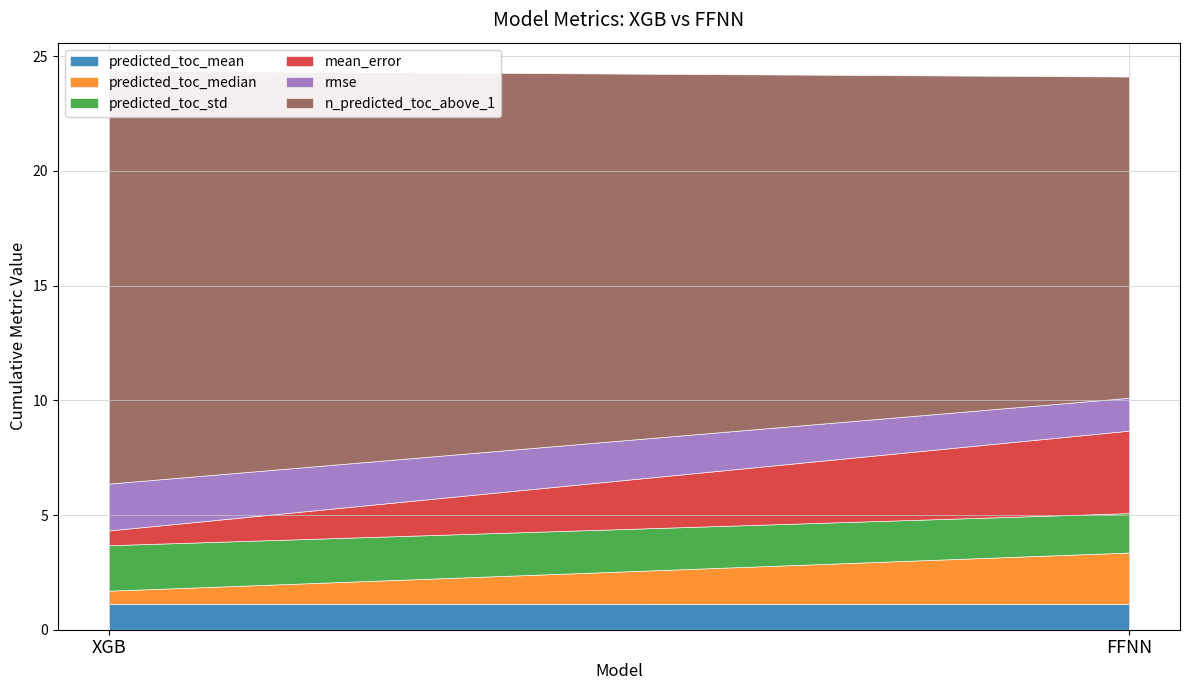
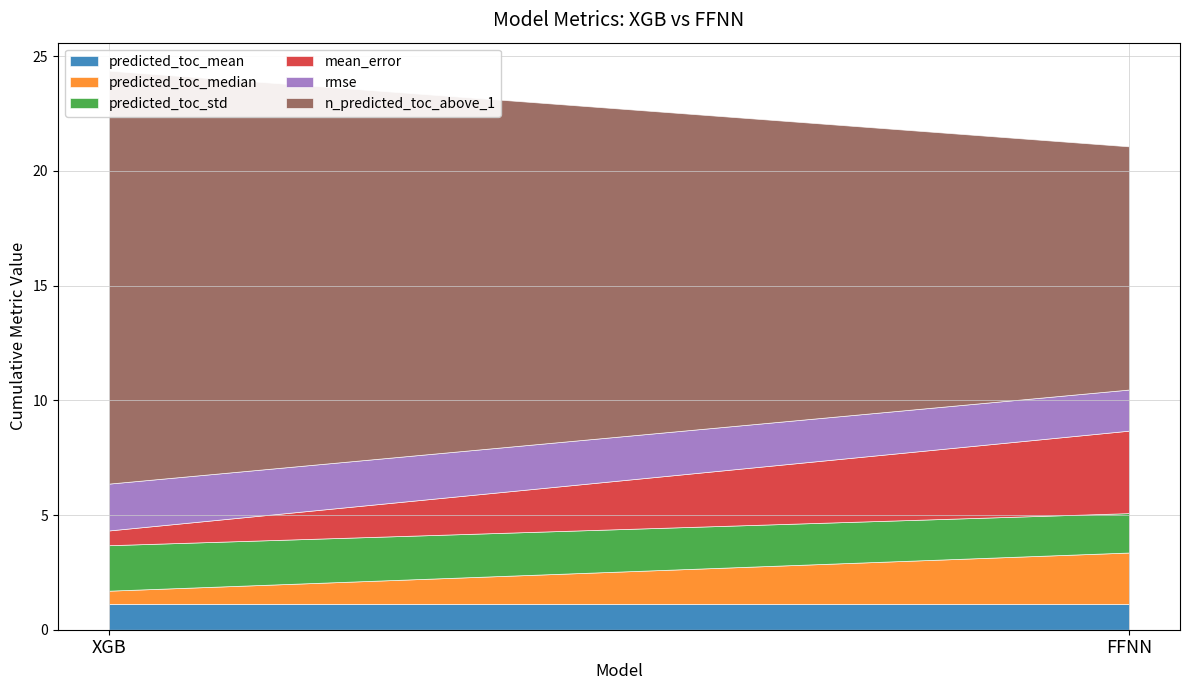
rmse, FFNN: 1.4 -> 1.8
n_predicted_toc_above_1, FFNN: 14.0 -> 10.6
